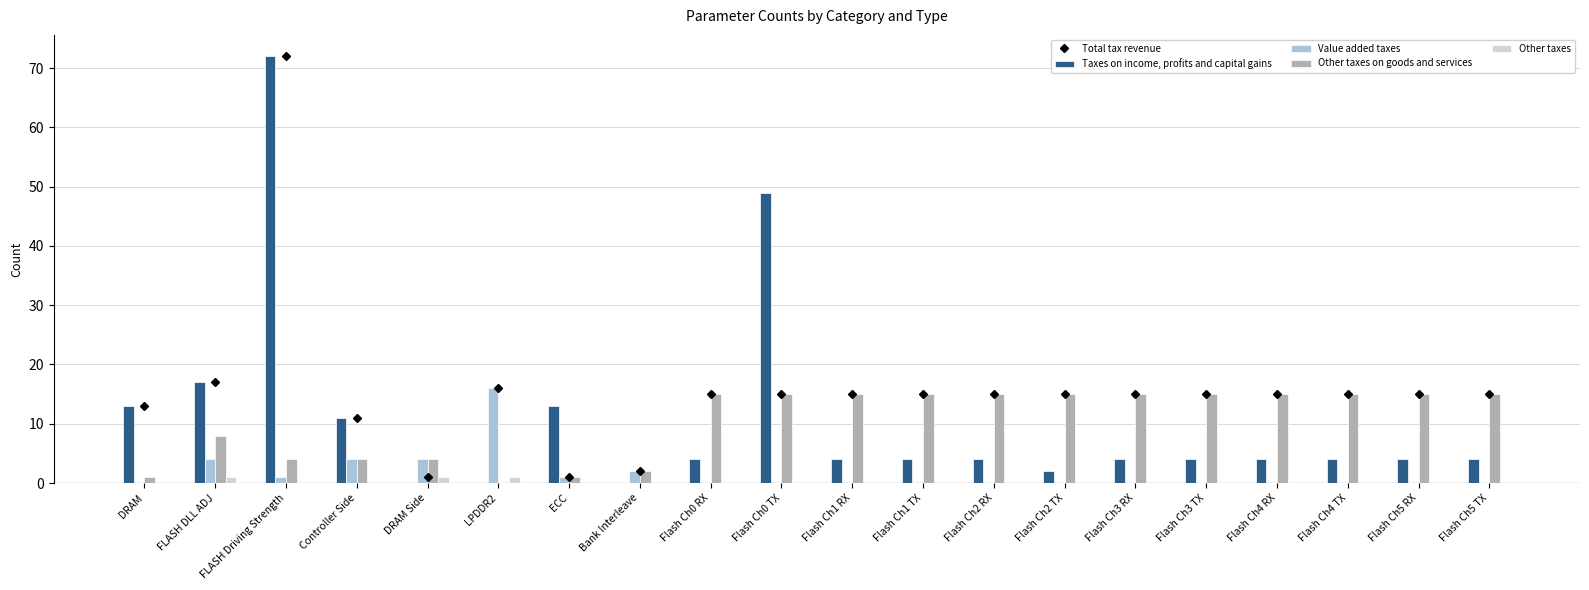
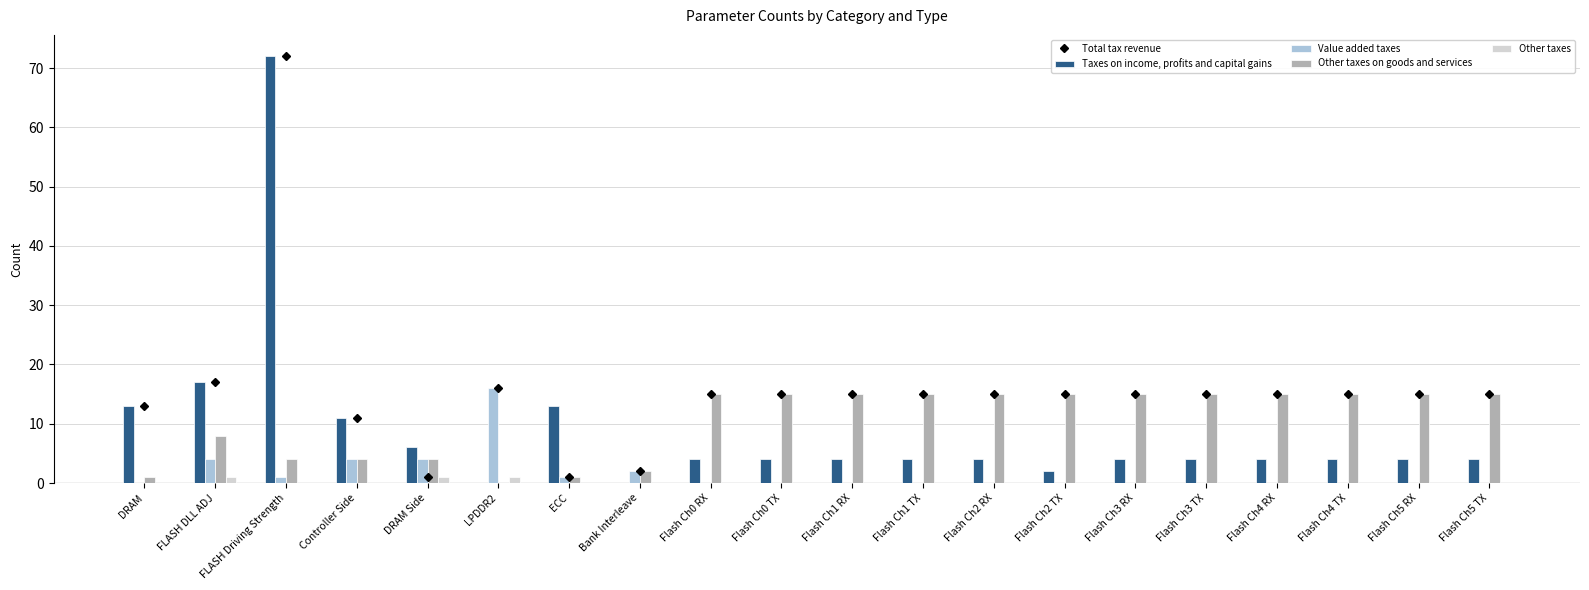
Taxes on income, profits and capital gains, DRAM Side: 0 -> 6
Taxes on income, profits and capital gains, Flash Ch0 TX: 49 -> 4
